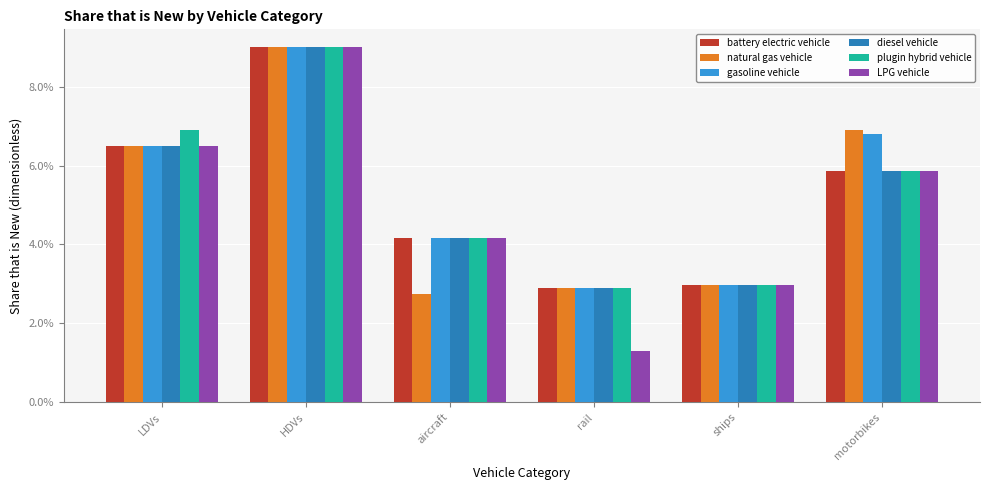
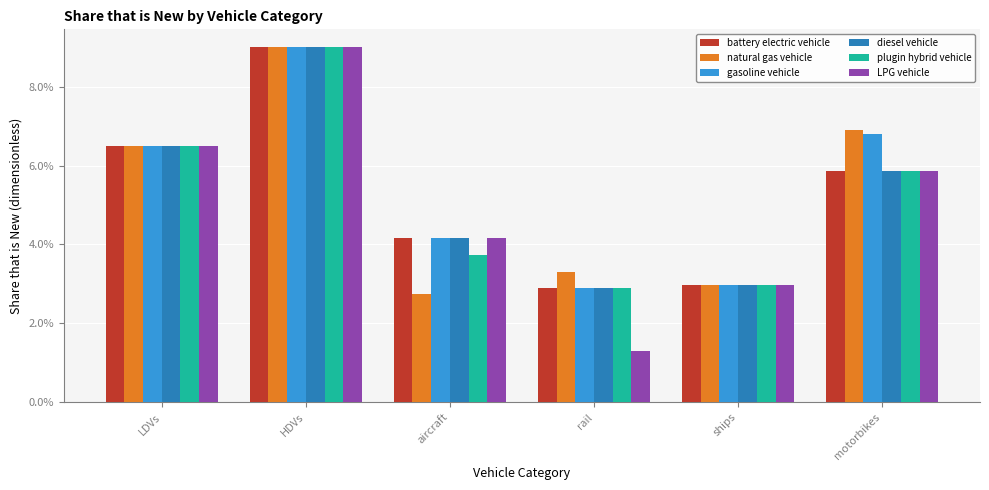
plugin hybrid vehicle, LDVs: 6.9% -> 6.5%
plugin hybrid vehicle, aircraft: 4.2% -> 3.7%
natural gas vehicle, rail: 2.9% -> 3.3%
